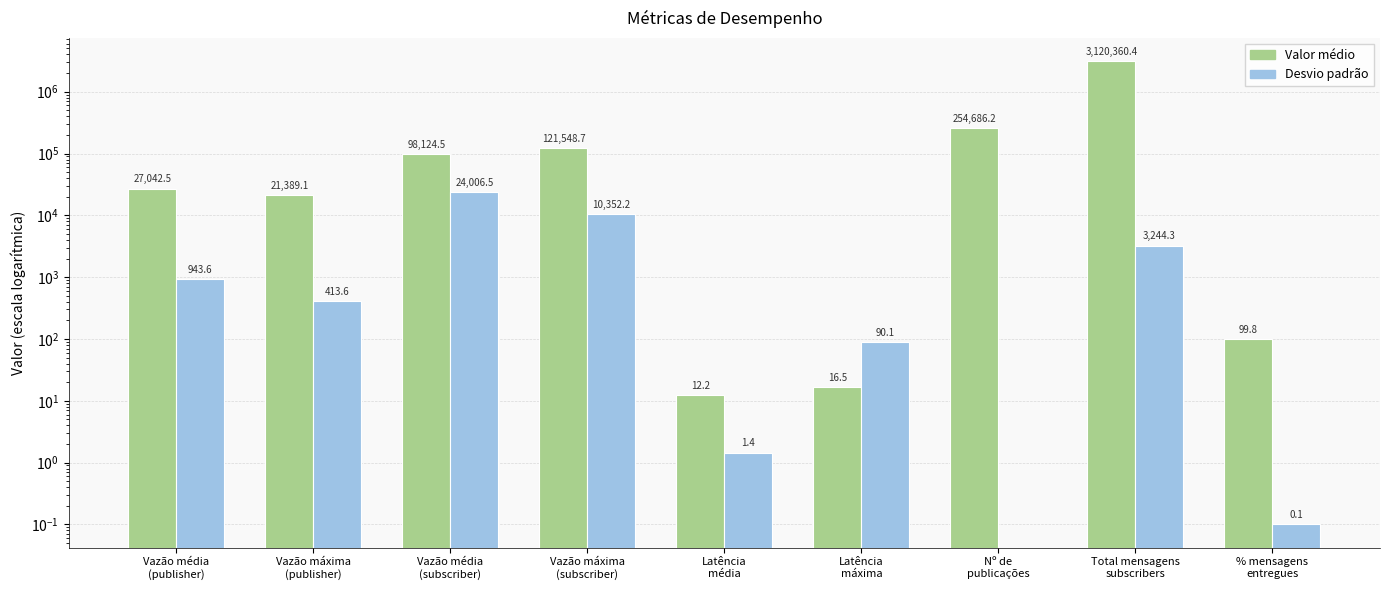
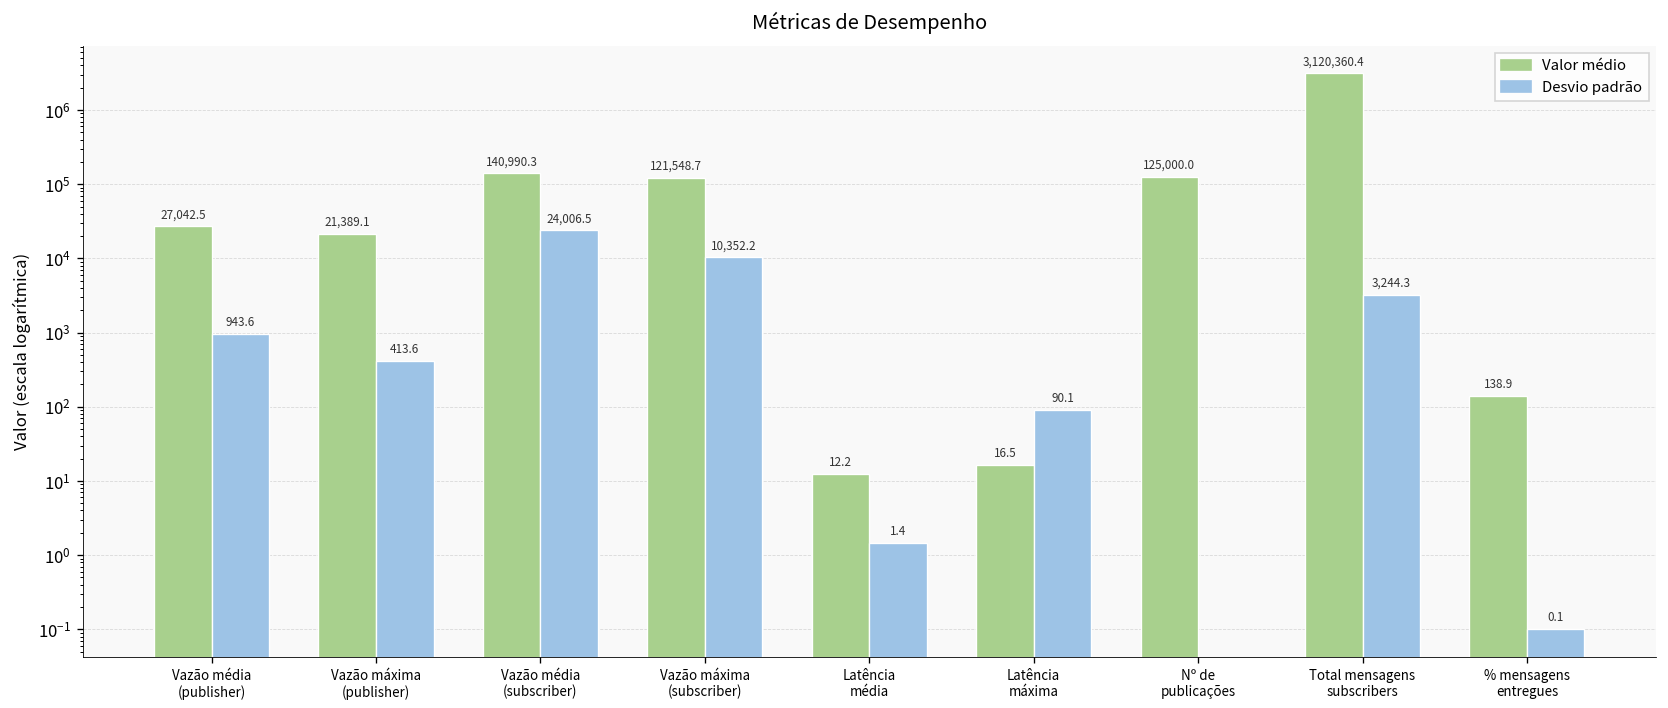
Valor médio, Vazão média (subscriber): 98,124.5 -> 140,990.3
Valor médio, Nº de publicações: 254,686.2 -> 125,000.0
Valor médio, % mensagens entregues: 99.8 -> 138.9
